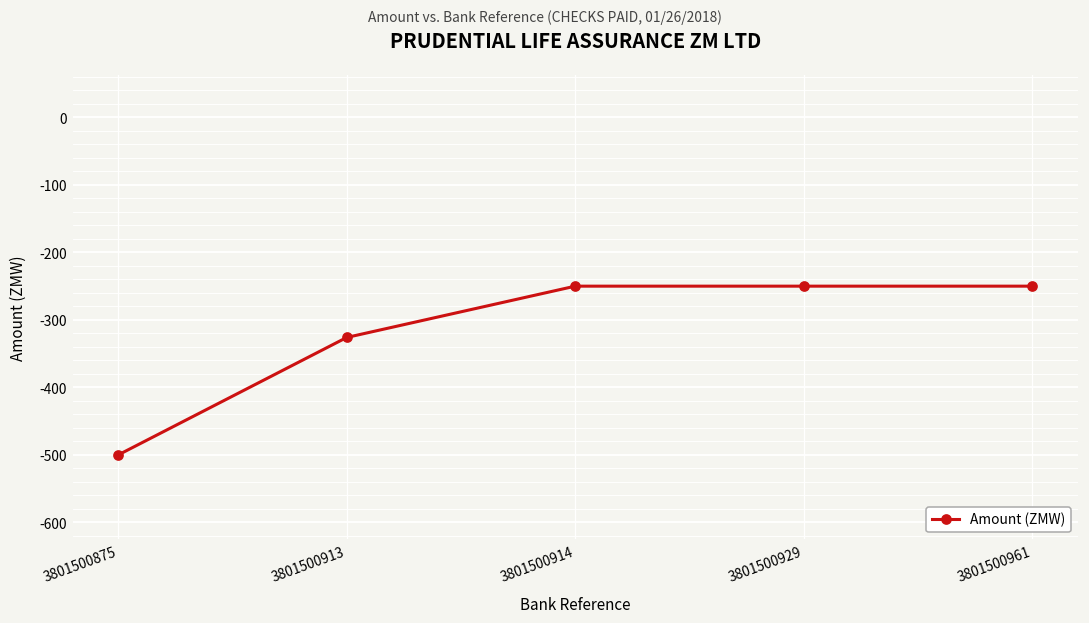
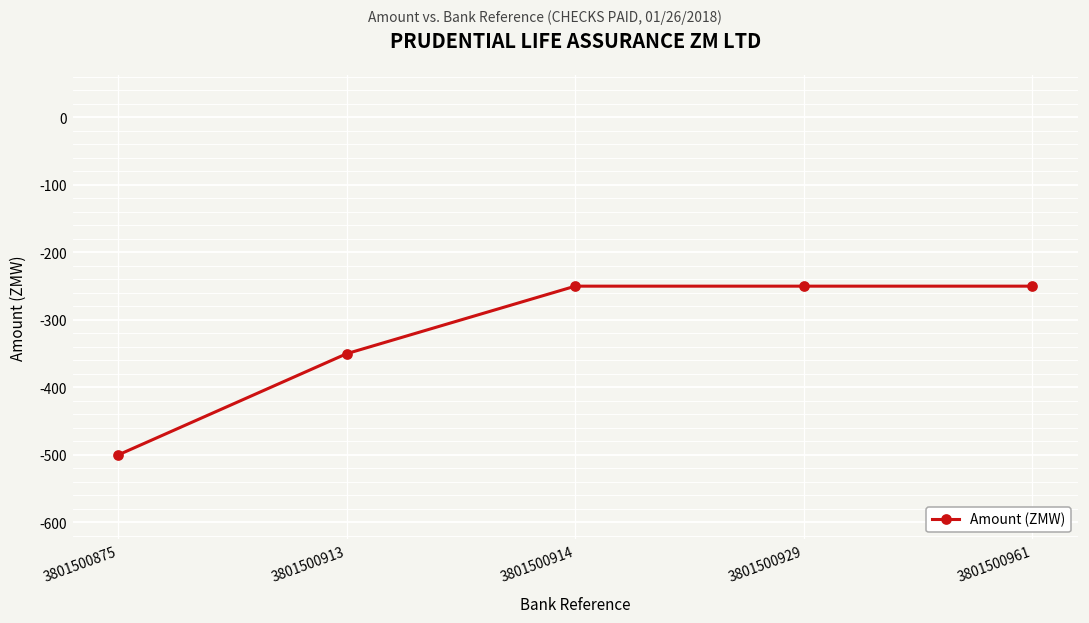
3801500913: -330 -> -350
